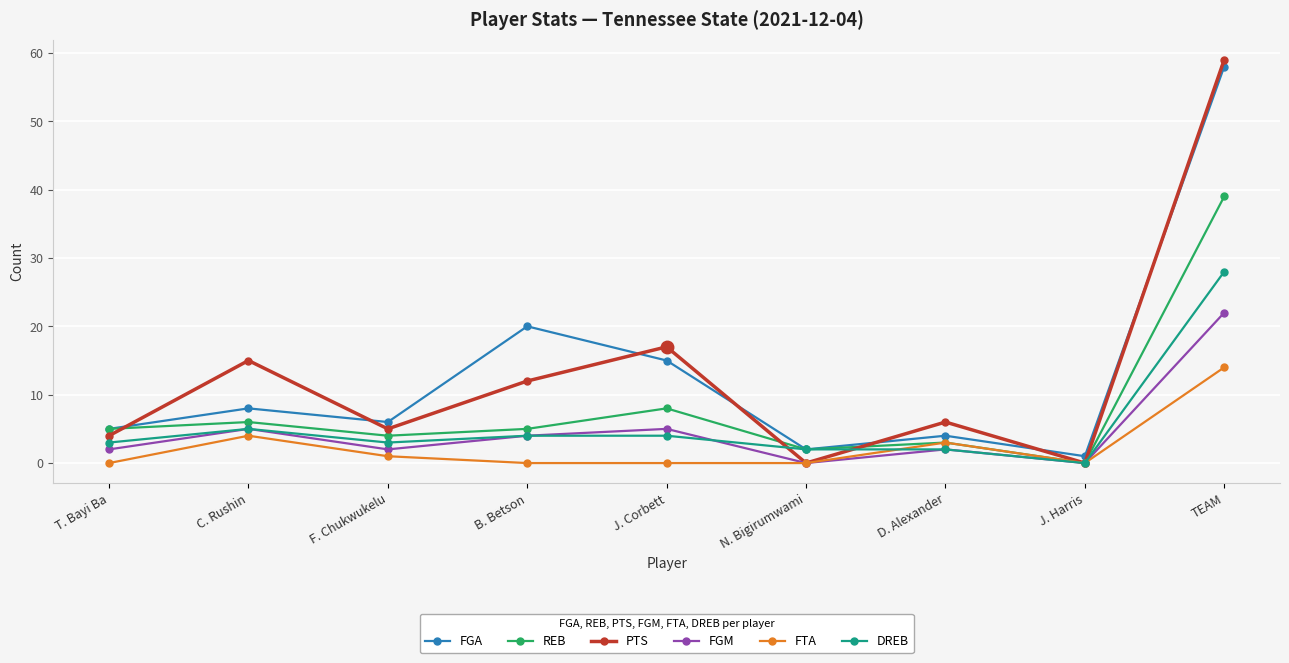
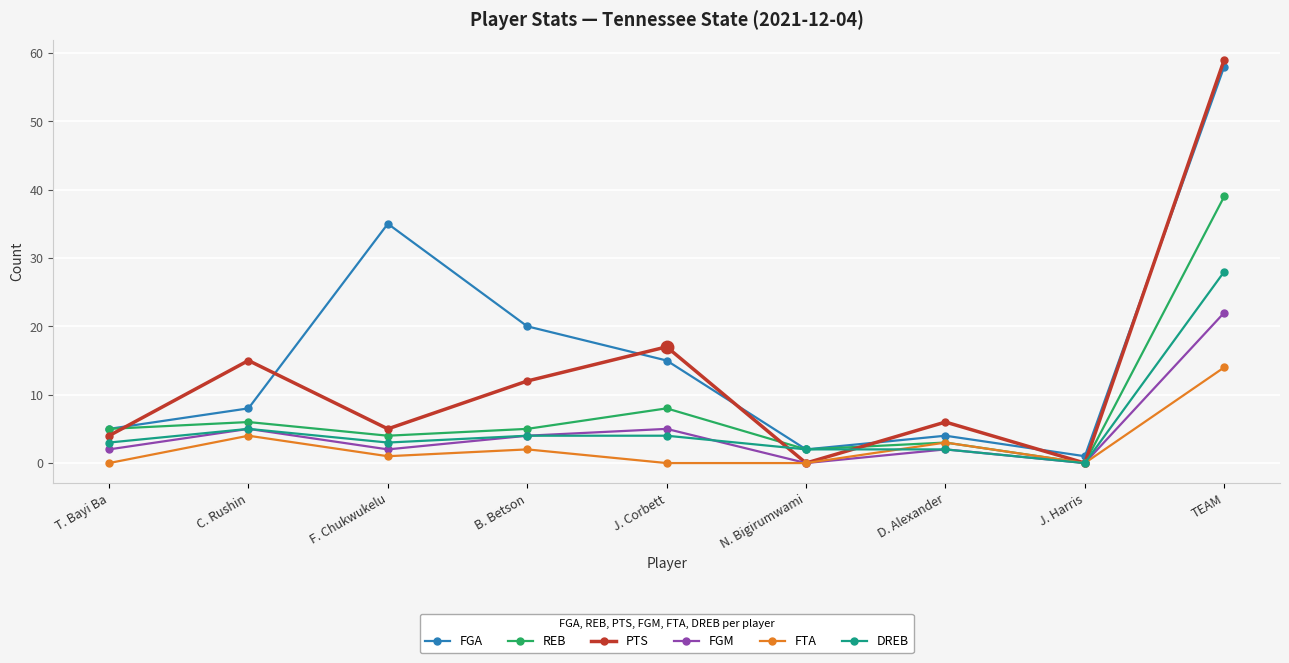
FGA, F. Chukwukelu: 6 -> 35
FTA, B. Betson: 0 -> 2
